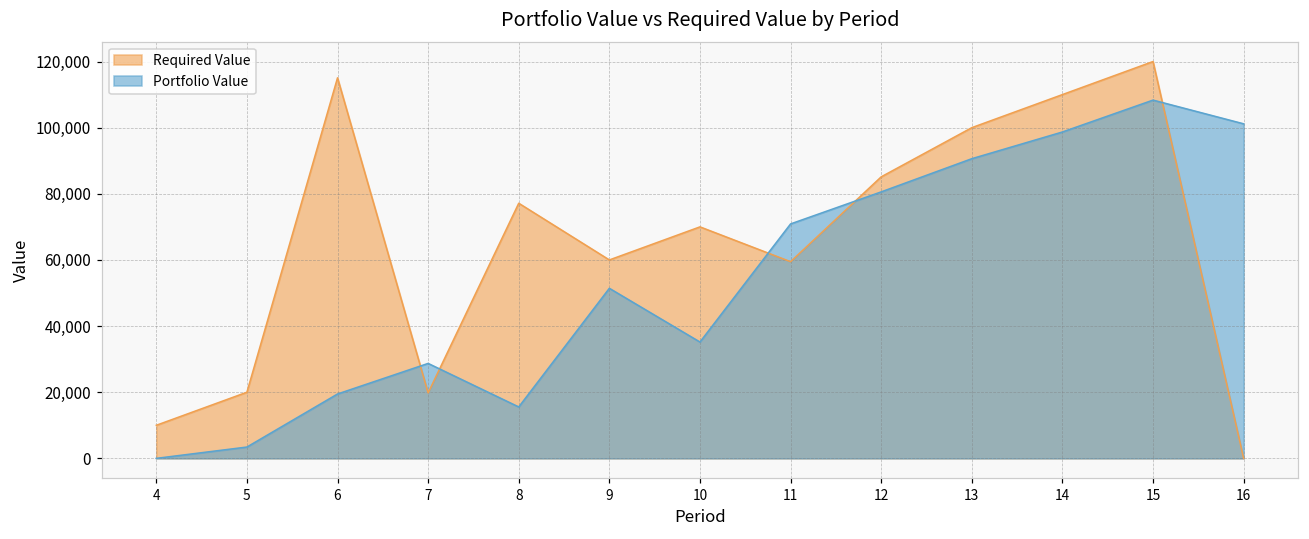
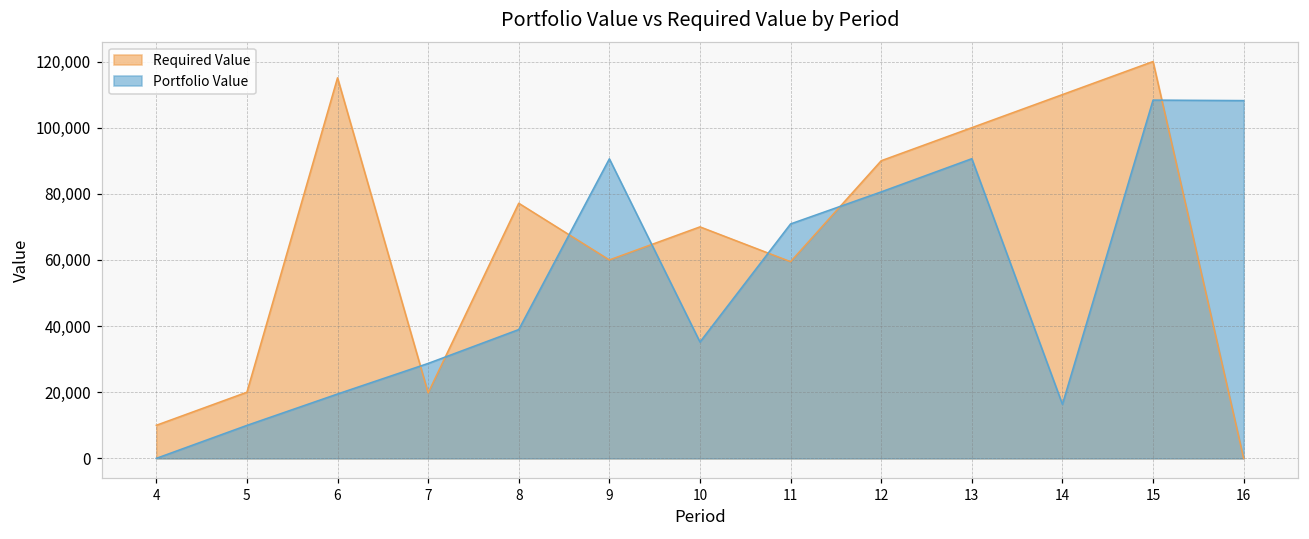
Portfolio Value, 5: 3,000 -> 10,000
Portfolio Value, 8: 16,000 -> 39,000
Portfolio Value, 9: 51,000 -> 91,000
Required Value, 12: 85,000 -> 90,000
Portfolio Value, 14: 99,000 -> 16,000
Portfolio Value, 16: 101,000 -> 108,000
